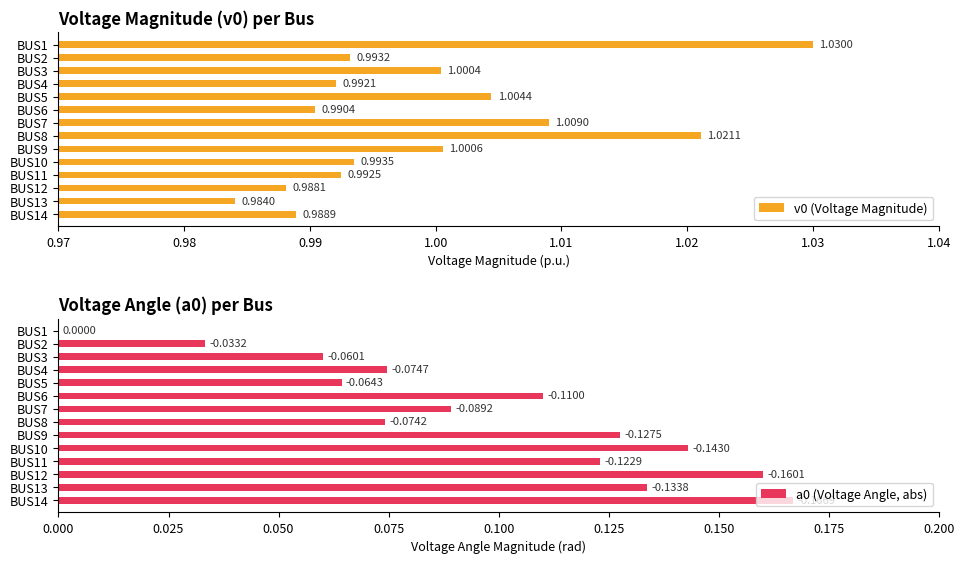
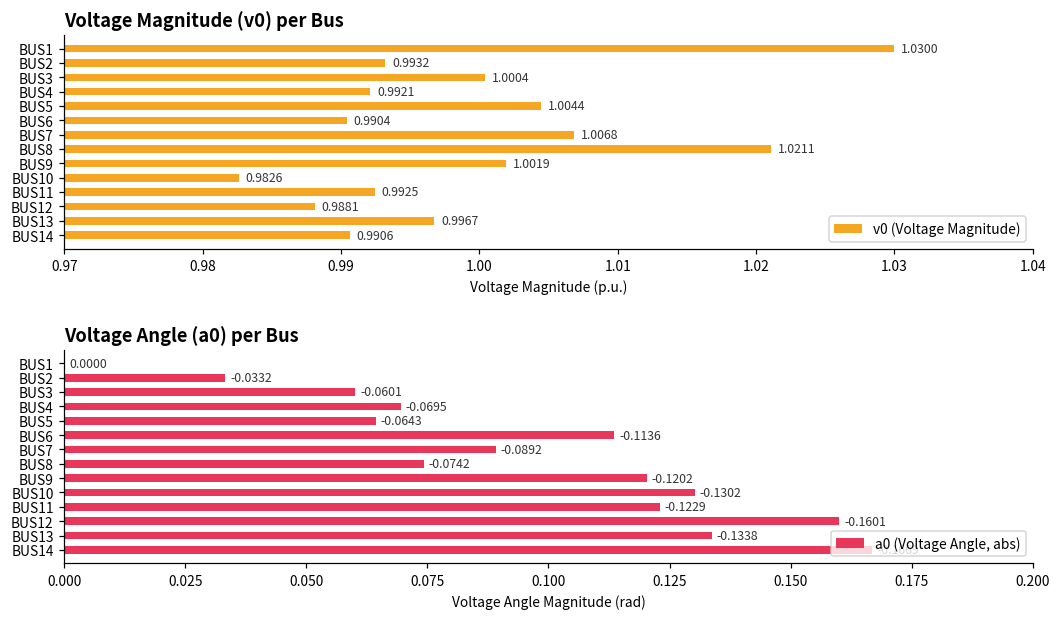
Voltage Magnitude (v0) per Bus, BUS7: 1.0090 -> 1.0068
Voltage Magnitude (v0) per Bus, BUS9: 1.0006 -> 1.0019
Voltage Magnitude (v0) per Bus, BUS10: 0.9935 -> 0.9826
Voltage Magnitude (v0) per Bus, BUS13: 0.9840 -> 0.9967
Voltage Magnitude (v0) per Bus, BUS14: 0.9889 -> 0.9906
Voltage Angle (a0) per Bus, BUS4: -0.0747 -> -0.0695
Voltage Angle (a0) per Bus, BUS6: -0.1100 -> -0.1136
Voltage Angle (a0) per Bus, BUS9: -0.1275 -> -0.1202
Voltage Angle (a0) per Bus, BUS10: -0.1430 -> -0.1302
